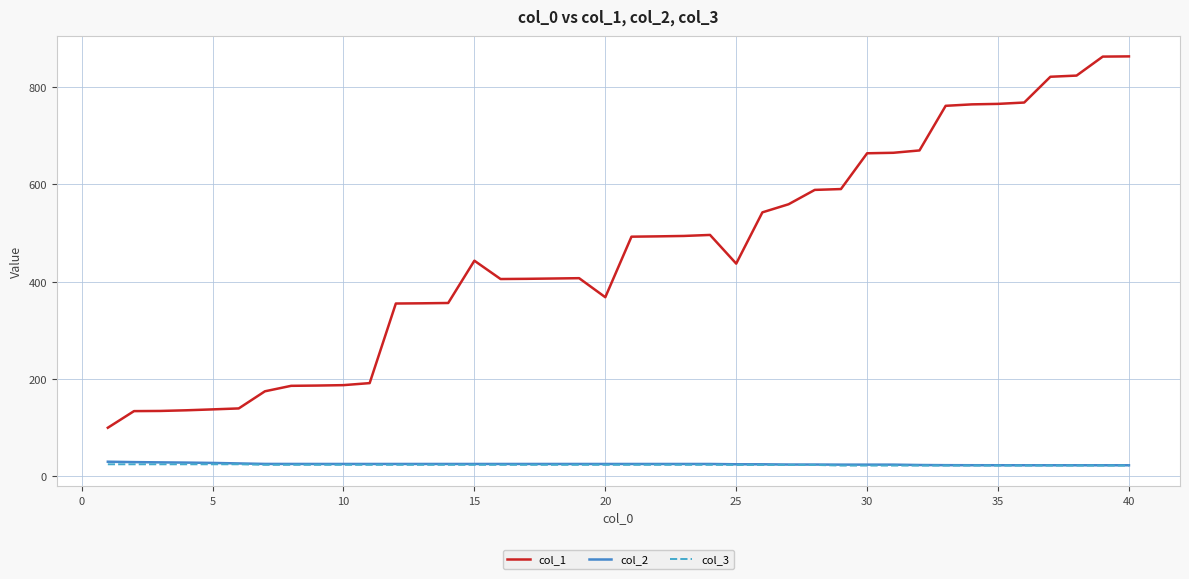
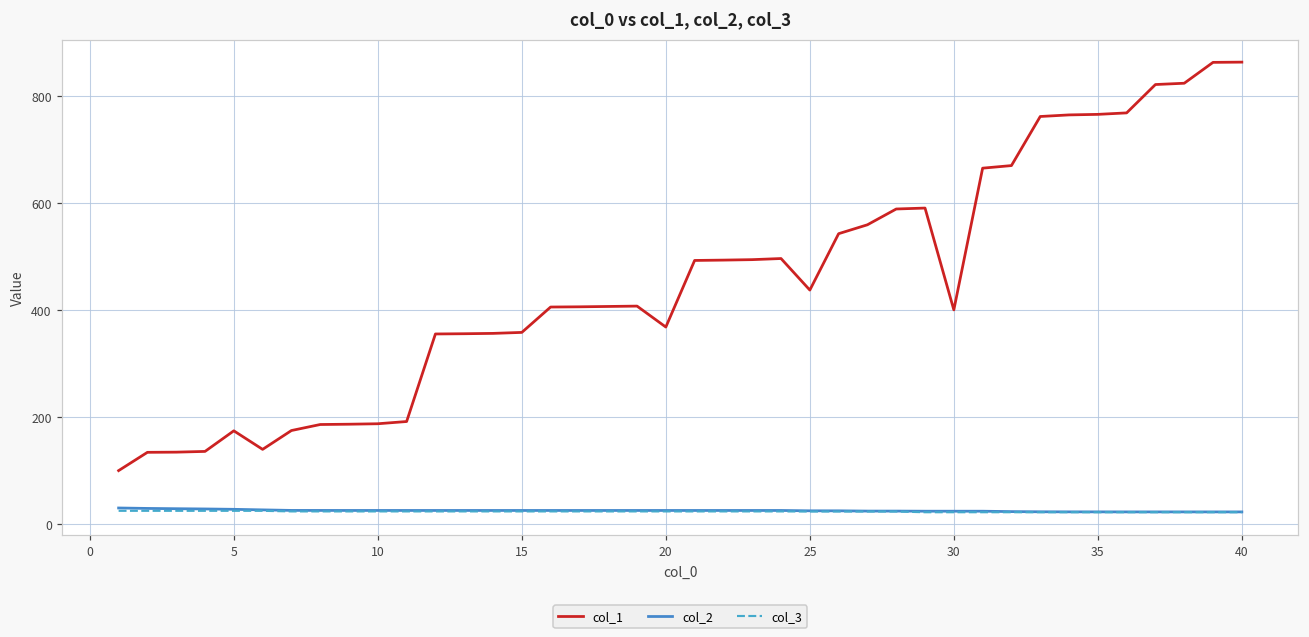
col_1, 5: 140 -> 170
col_1, 15: 440 -> 360
col_1, 30: 660 -> 400
